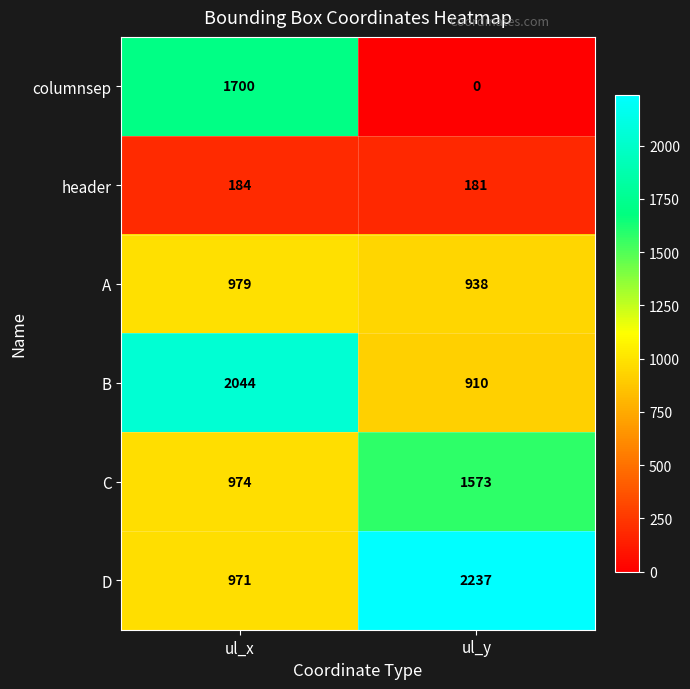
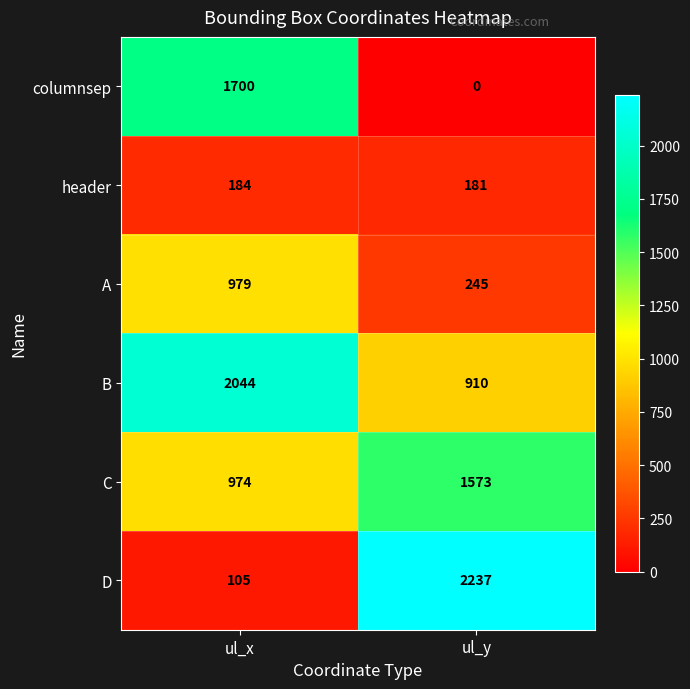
A, ul_y: 938 -> 245
D, ul_x: 971 -> 105
